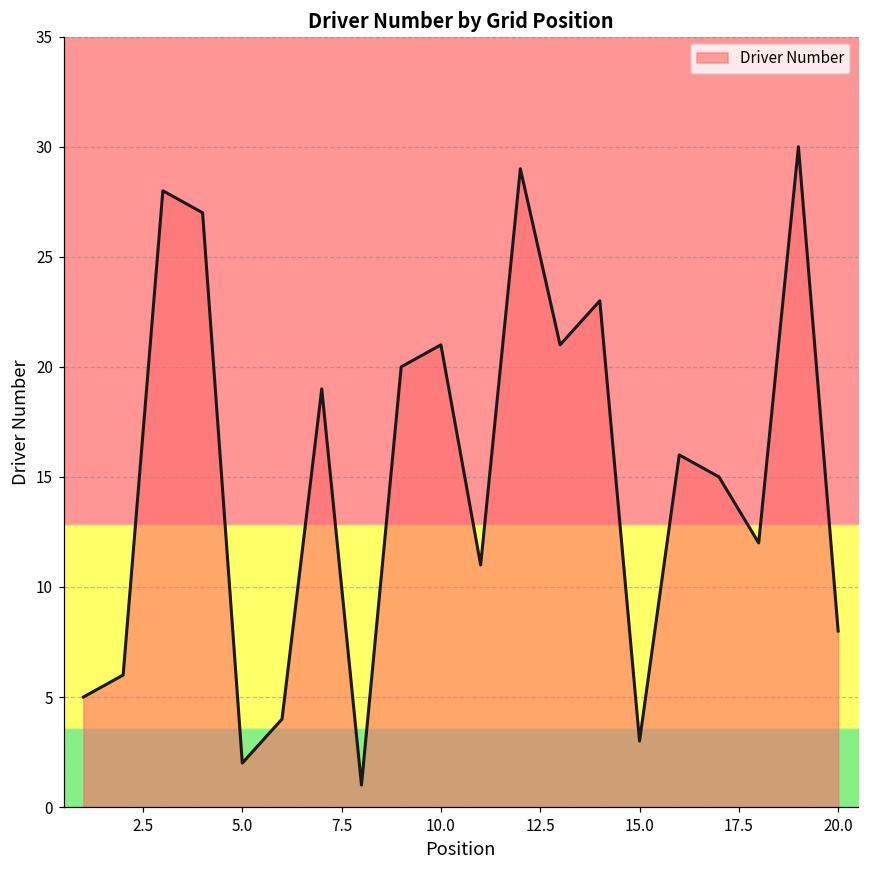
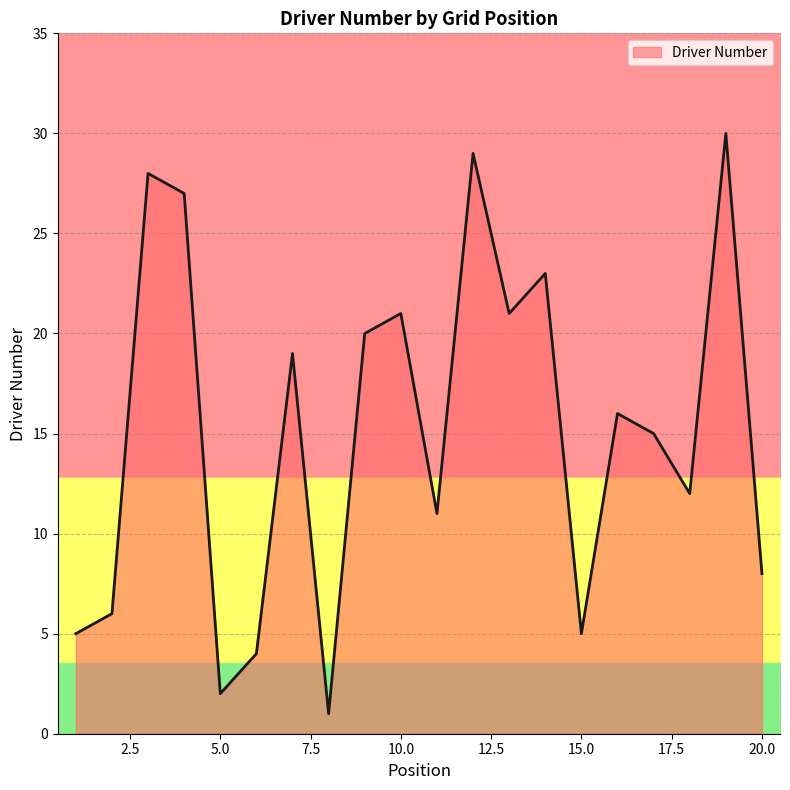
15.0: 3 -> 5
